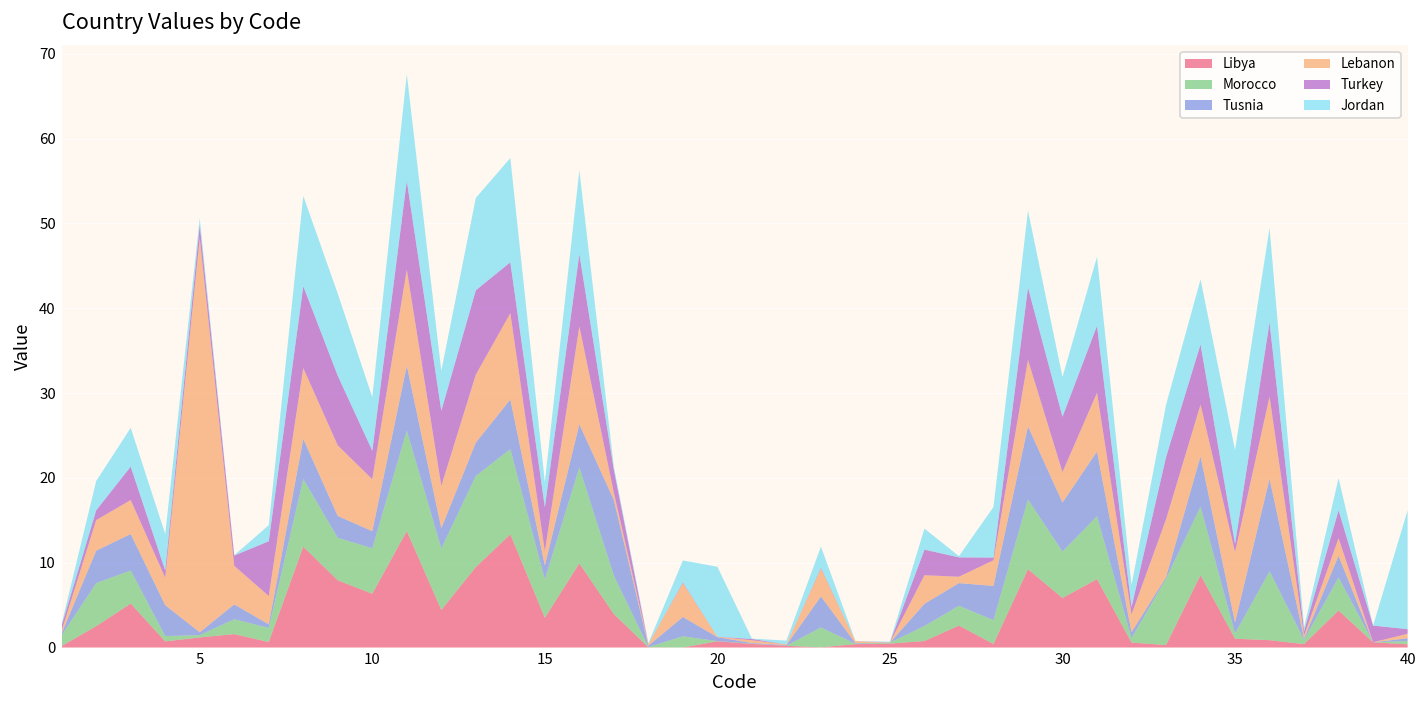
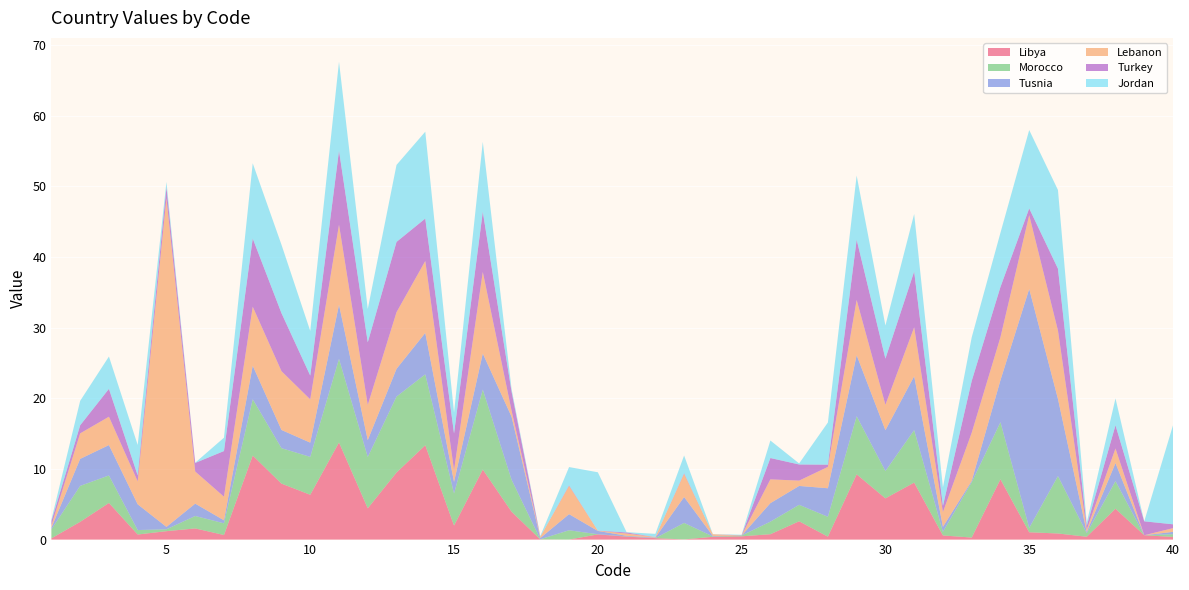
Libya, 15: 4 -> 2
Morocco, 30: 5 -> 4
Tusnia, 35: 1 -> 34
Lebanon, 35: 8 -> 10
